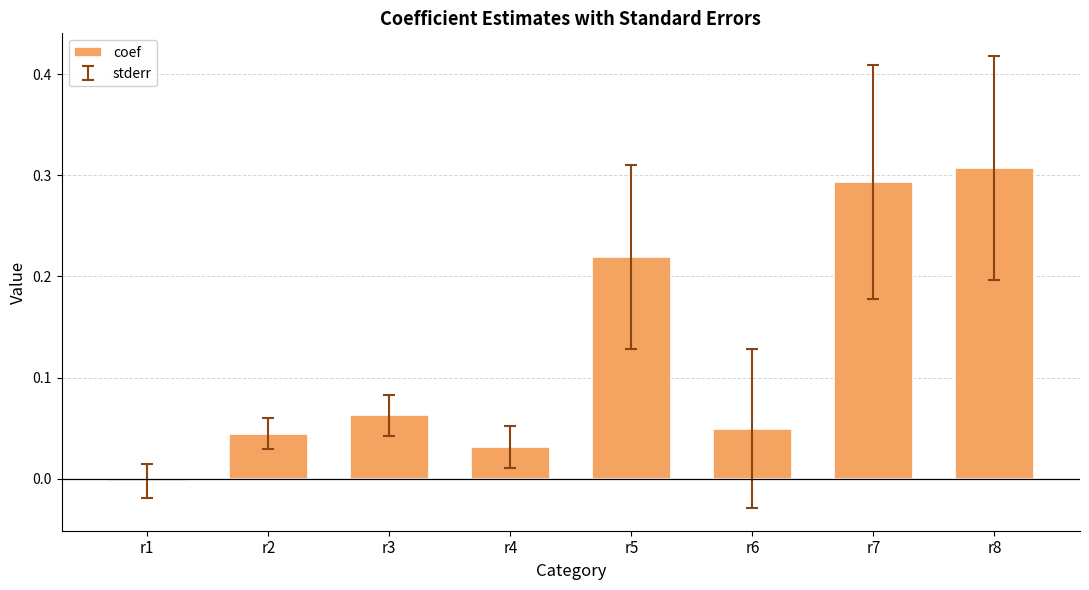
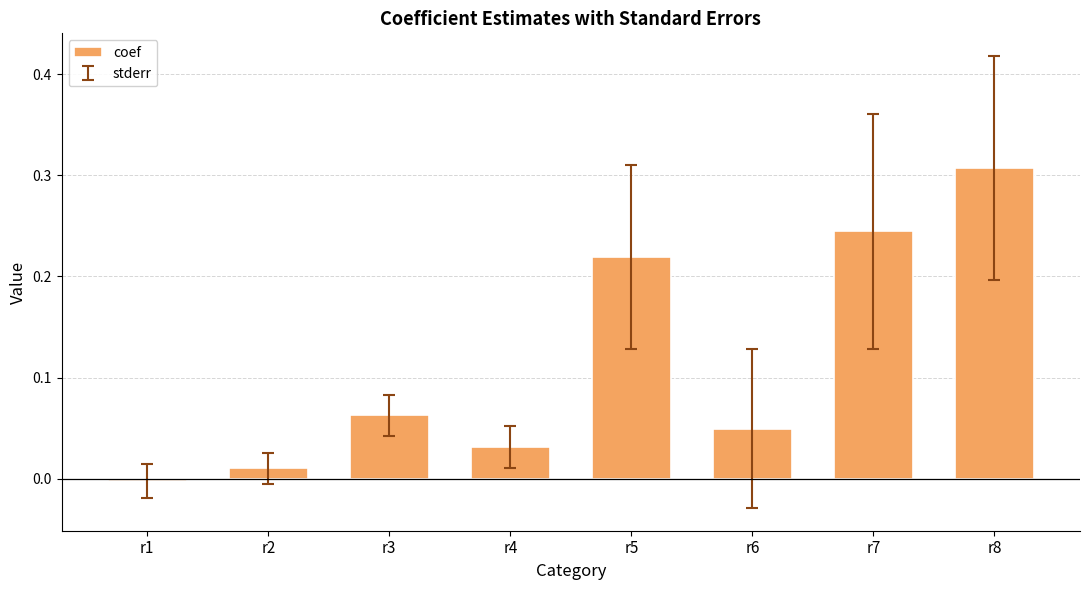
coef, r2: 0.044 -> 0.010
coef, r7: 0.294 -> 0.245
